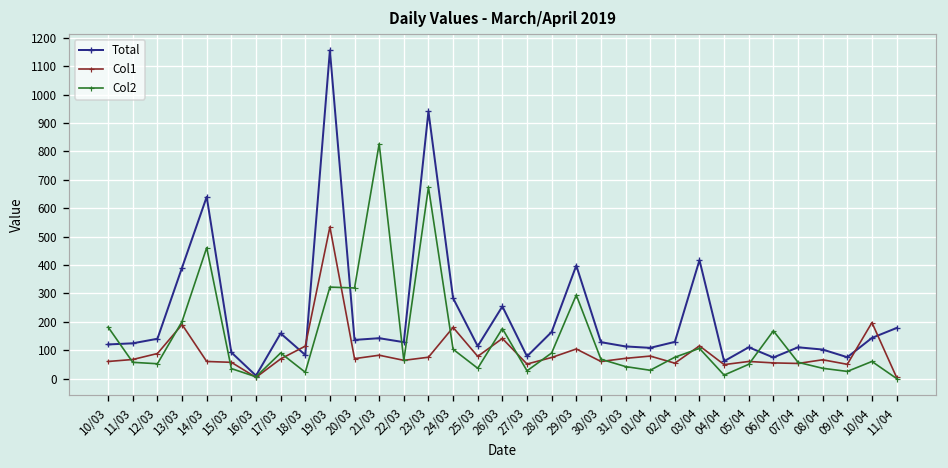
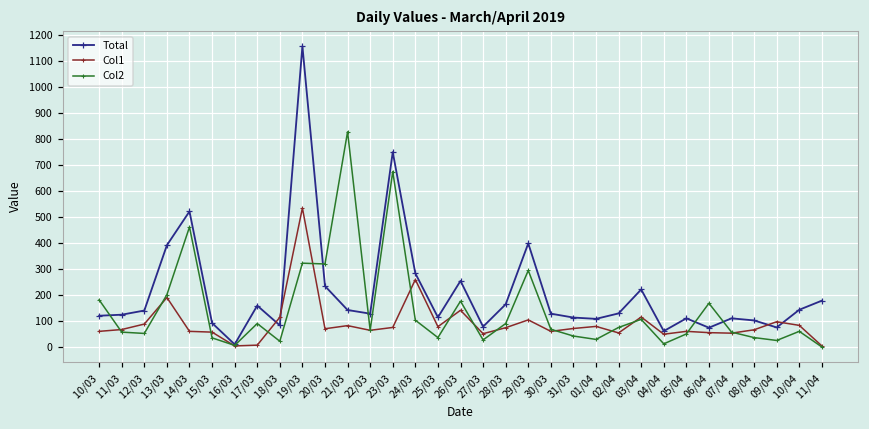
Total, 14/03: 640 -> 520
Col1, 17/03: 70 -> 10
Total, 20/03: 140 -> 230
Total, 23/03: 940 -> 750
Col1, 24/03: 180 -> 260
Total, 03/04: 420 -> 220
Col1, 09/04: 50 -> 100
Col1, 10/04: 200 -> 80
